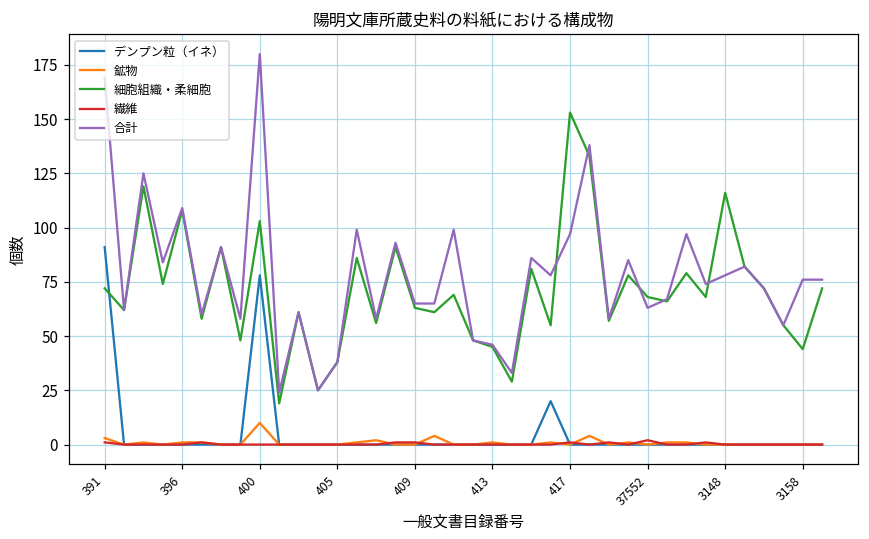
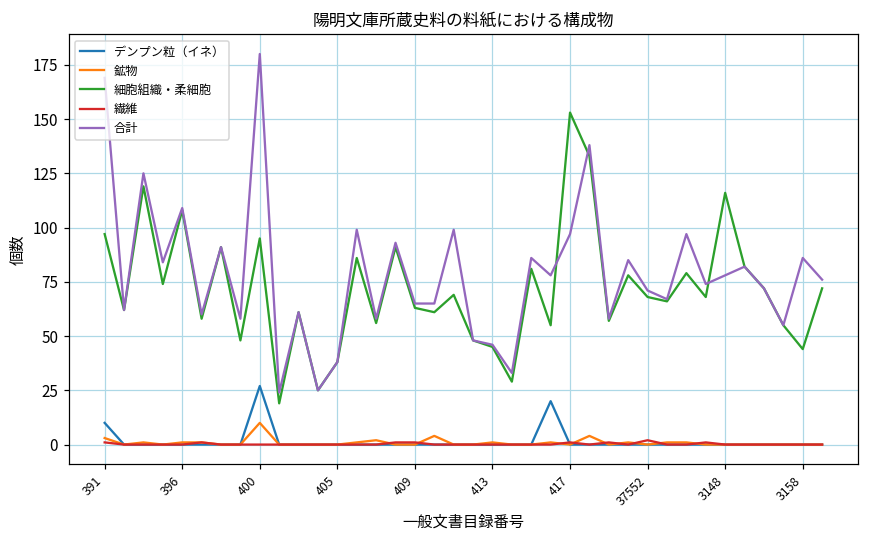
デンプン粒（イネ）, 391: 91 -> 10
細胞組織・柔細胞, 391: 72 -> 97
デンプン粒（イネ）, 400: 78 -> 27
細胞組織・柔細胞, 400: 103 -> 95
合計, 37552: 63 -> 71
合計, 3158: 76 -> 86
